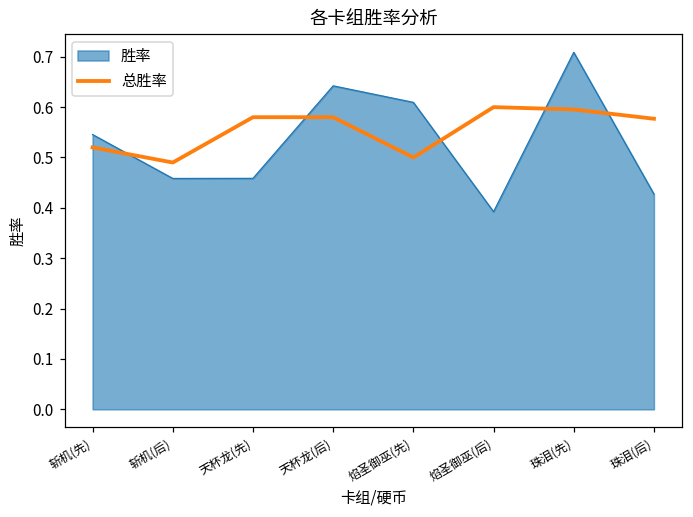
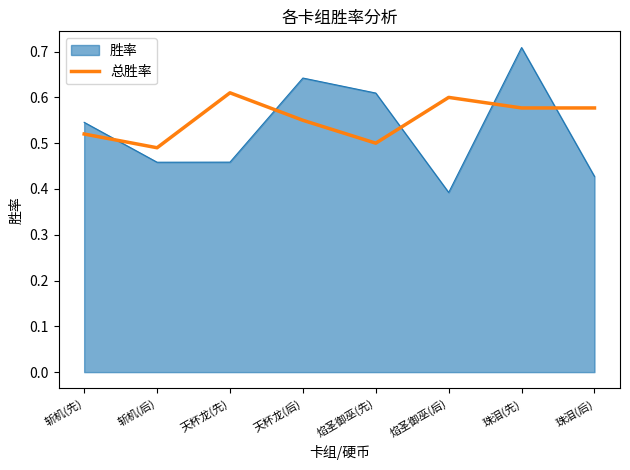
总胜率, 天杯龙(先): 0.58 -> 0.61
总胜率, 天杯龙(后): 0.58 -> 0.55
总胜率, 珠泪(先): 0.60 -> 0.58
